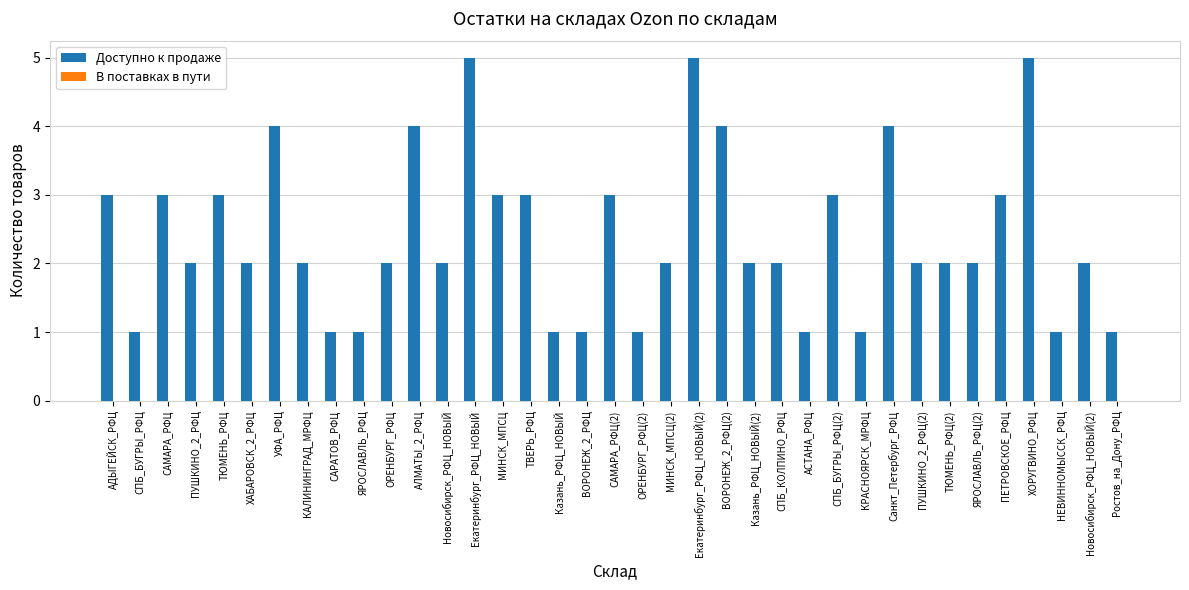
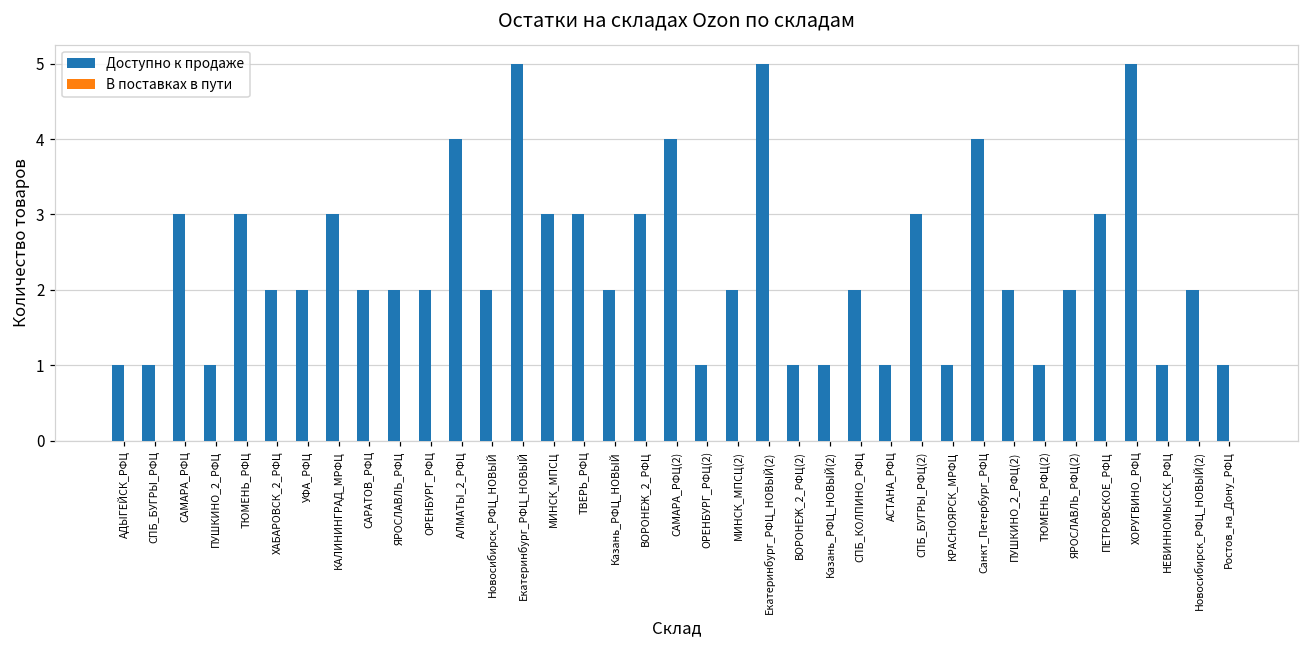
Доступно к продаже, АДЫГЕЙСК_РФЦ: 3 -> 1
Доступно к продаже, ПУШКИНО_2_РФЦ: 2 -> 1
Доступно к продаже, УФА_РФЦ: 4 -> 2
Доступно к продаже, КАЛИНИНГРАД_МРФЦ: 2 -> 3
Доступно к продаже, САРАТОВ_РФЦ: 1 -> 2
Доступно к продаже, ЯРОСЛАВЛЬ_РФЦ: 1 -> 2
Доступно к продаже, Казань_РФЦ_НОВЫЙ: 1 -> 2
Доступно к продаже, ВОРОНЕЖ_2_РФЦ: 1 -> 3
Доступно к продаже, САМАРА_РФЦ(2): 3 -> 4
Доступно к продаже, ВОРОНЕЖ_2_РФЦ(2): 4 -> 1
Доступно к продаже, Казань_РФЦ_НОВЫЙ(2): 2 -> 1
Доступно к продаже, ТЮМЕНЬ_РФЦ(2): 2 -> 1
